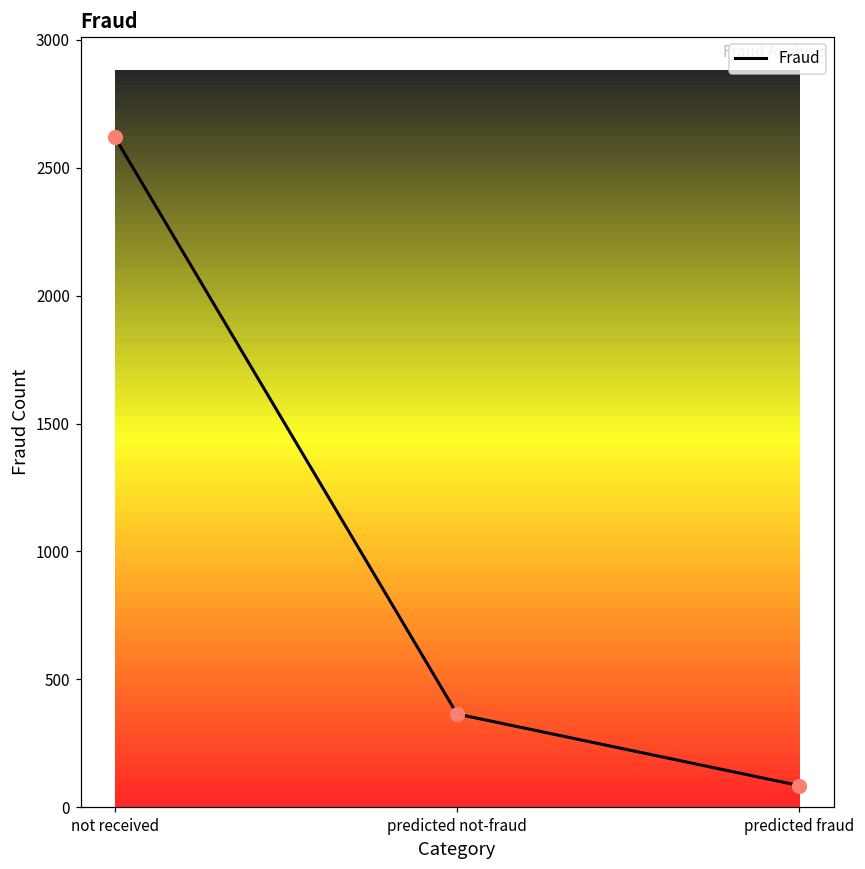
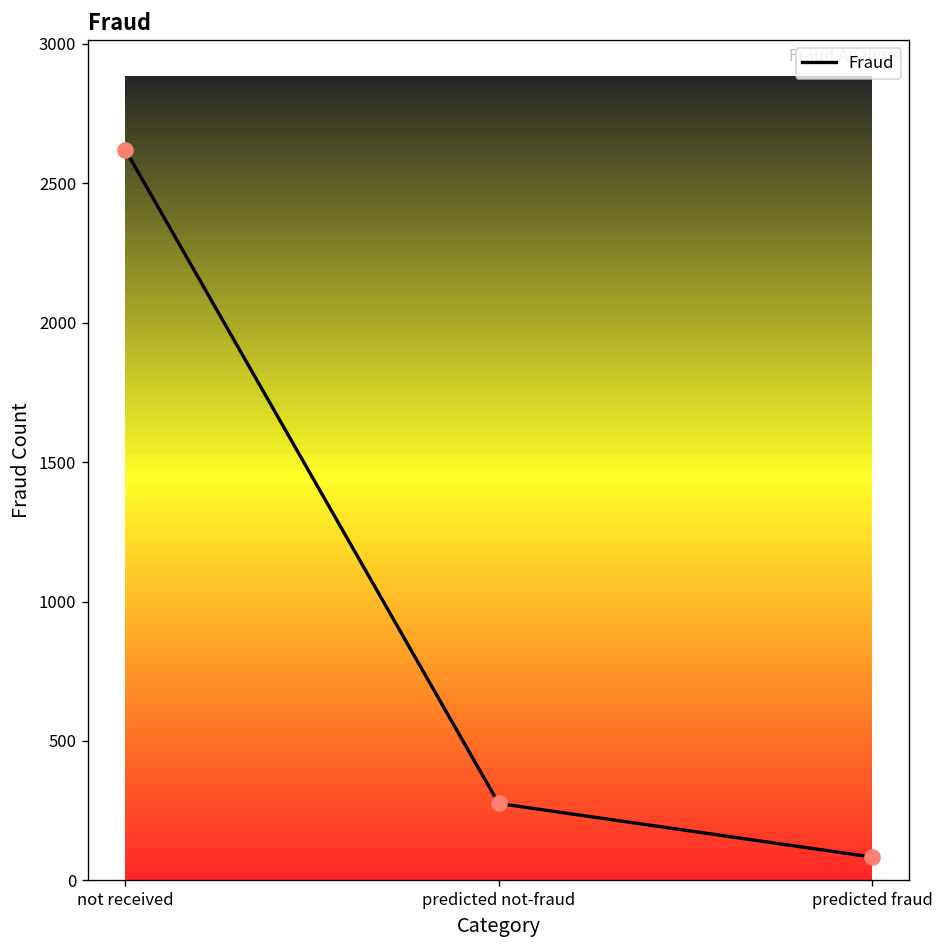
predicted not-fraud: 360 -> 280
